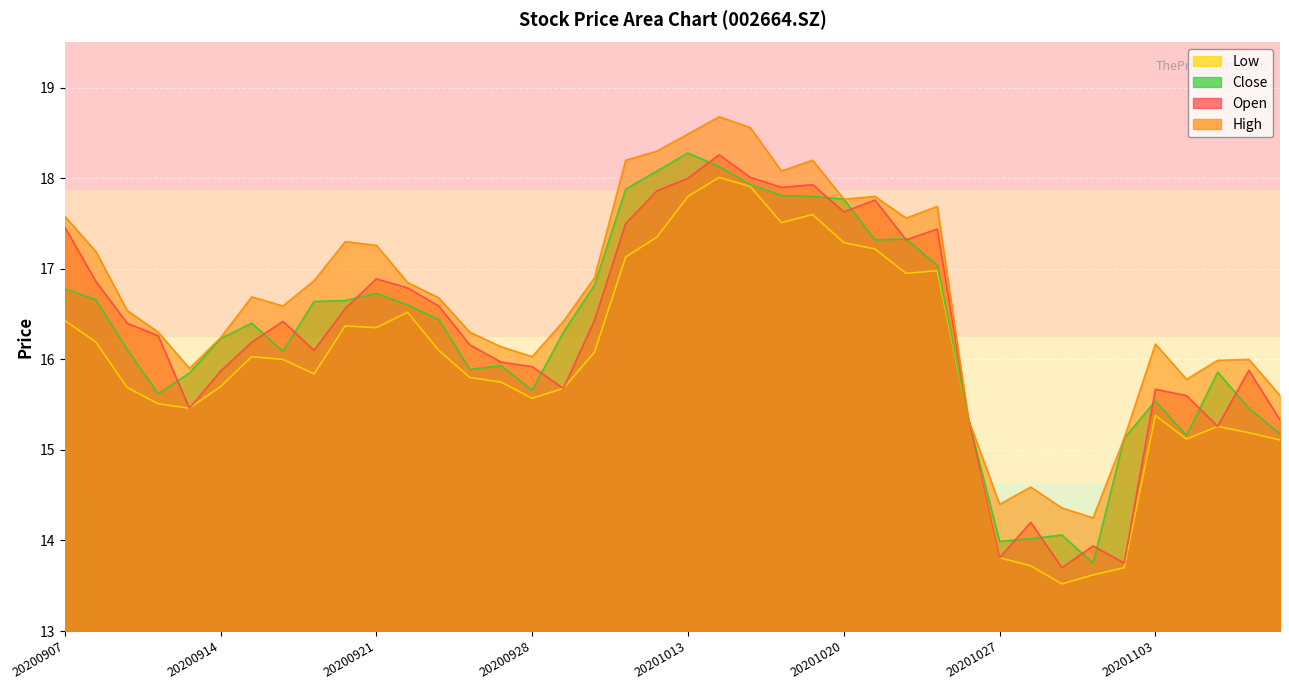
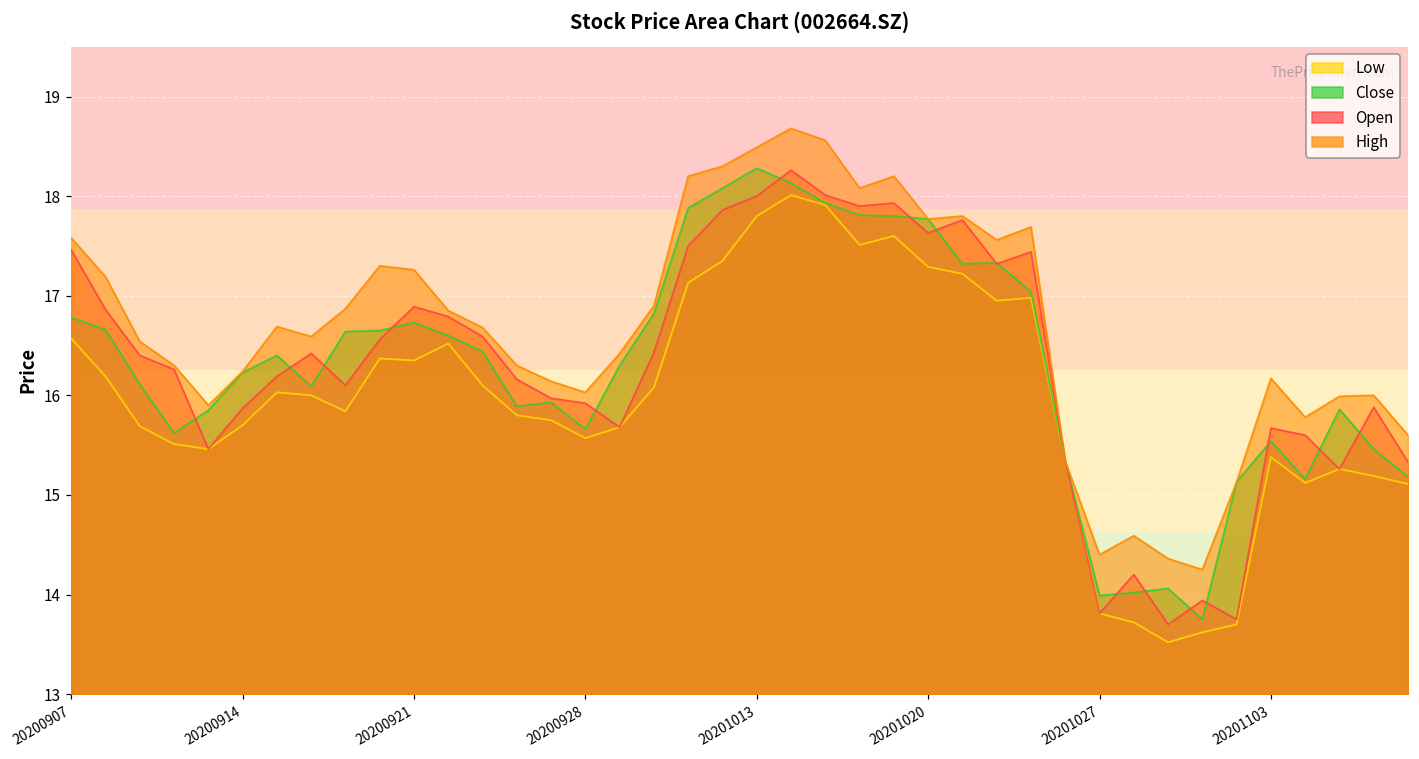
Low, 20200907: 16.4 -> 16.6
